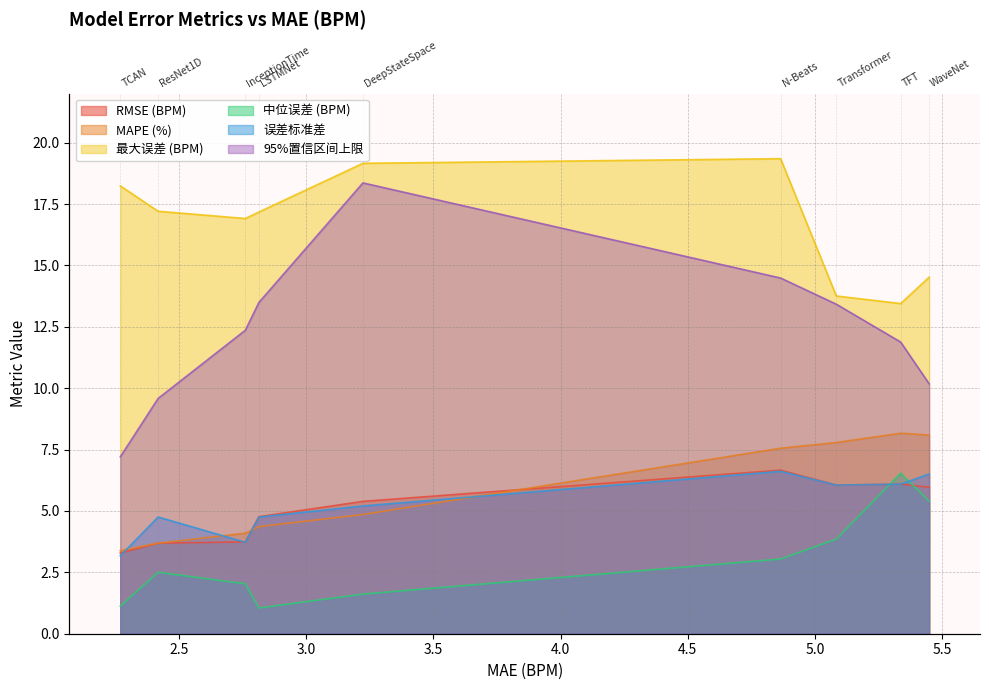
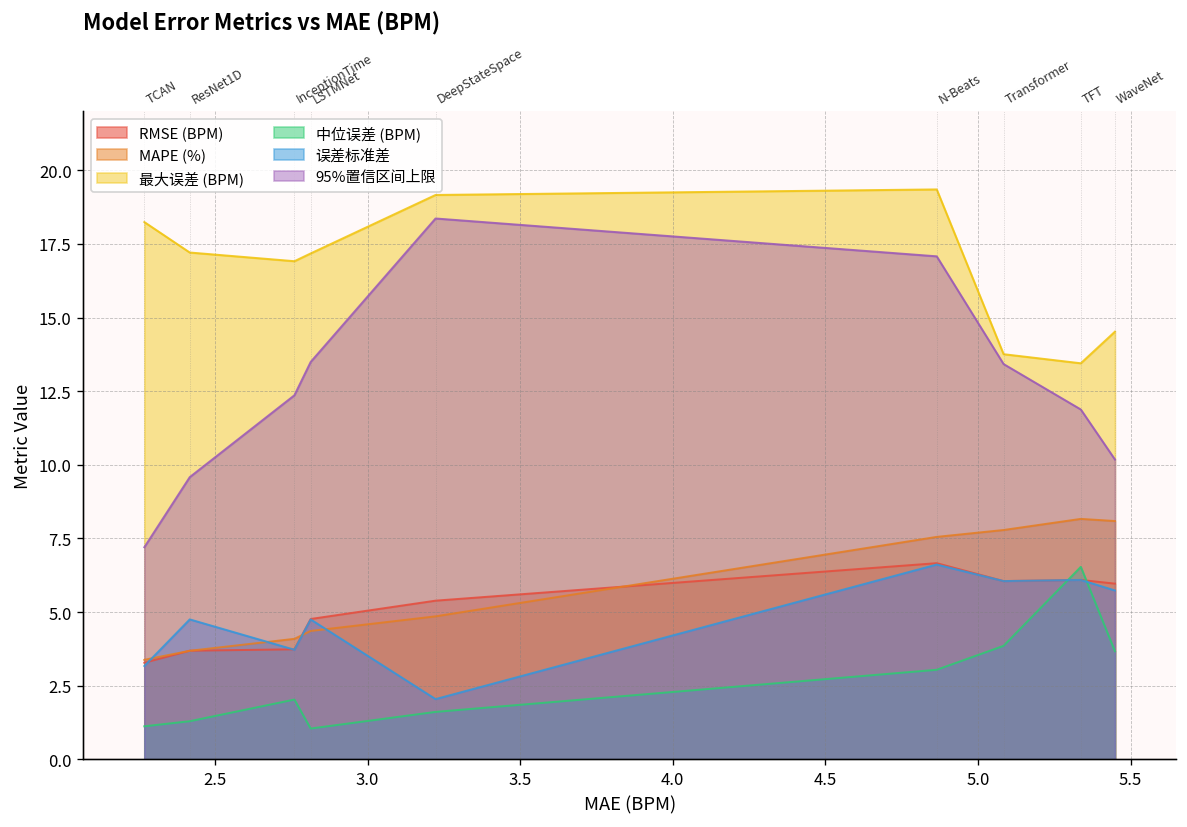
中位误差 (BPM), ResNet1D: 2.5 -> 1.3
误差标准差, DeepStateSpace: 5.2 -> 2.0
95%置信区间上限, N-Beats: 14.5 -> 17.1
中位误差 (BPM), WaveNet: 5.4 -> 3.7
误差标准差, WaveNet: 6.5 -> 5.7
